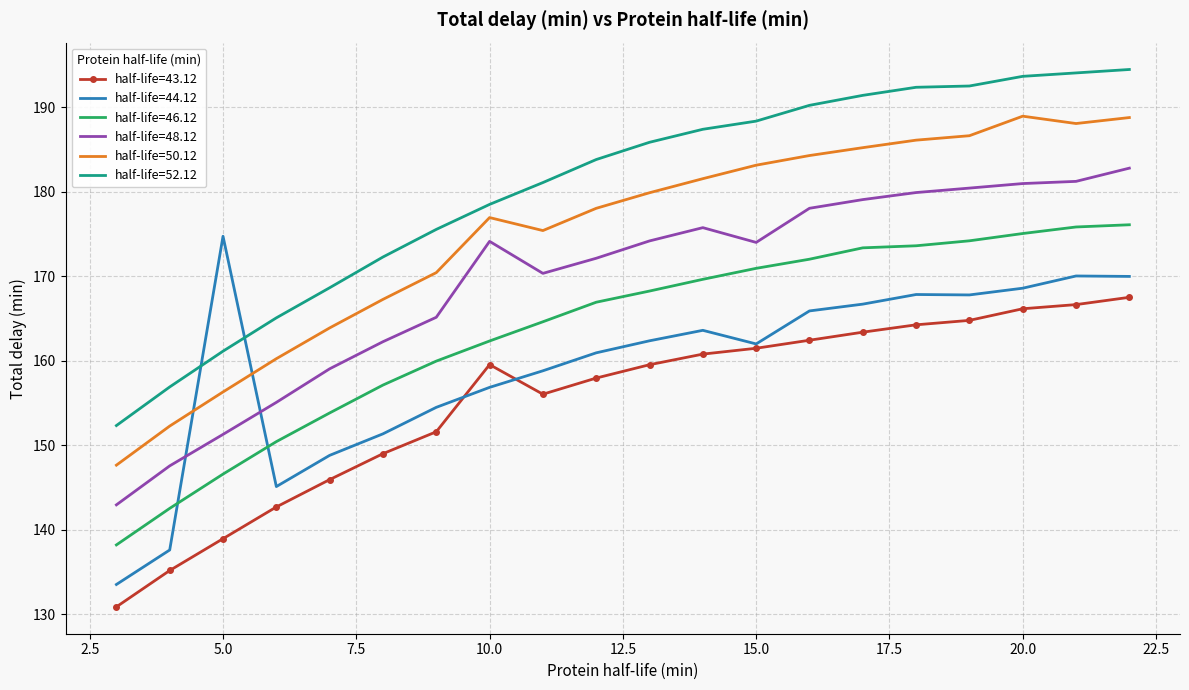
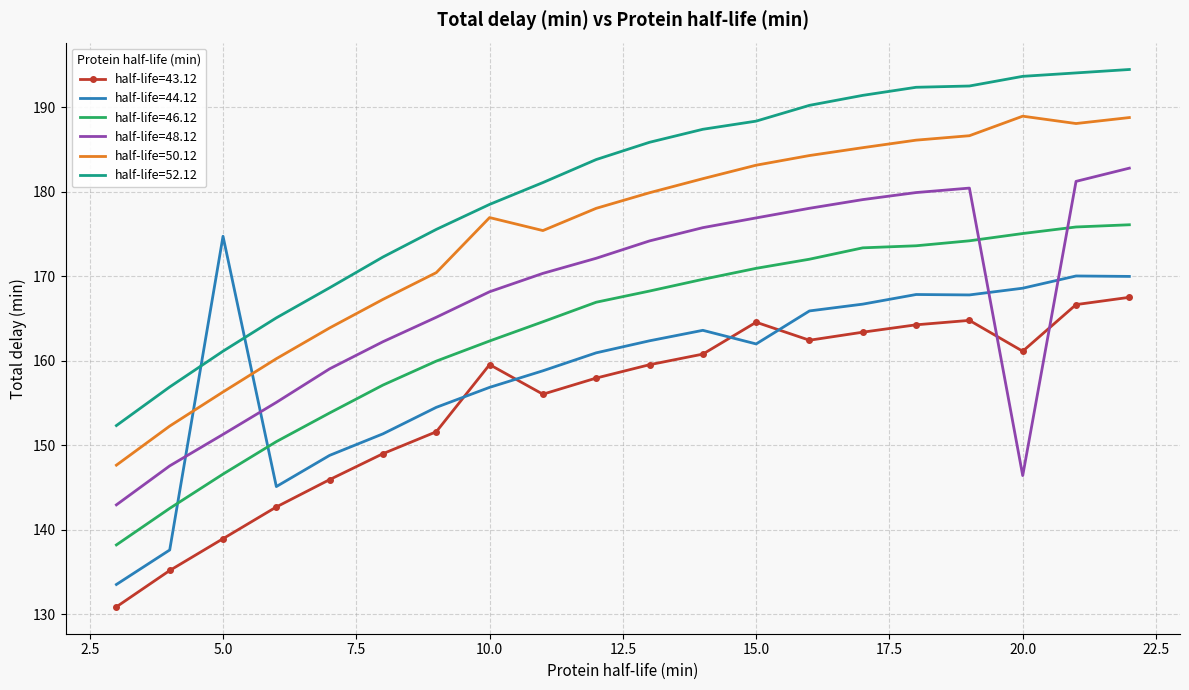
half-life=48.12, 10.0: 174 -> 168
half-life=43.12, 15.0: 161 -> 165
half-life=48.12, 15.0: 174 -> 177
half-life=43.12, 20.0: 166 -> 161
half-life=48.12, 20.0: 181 -> 146
